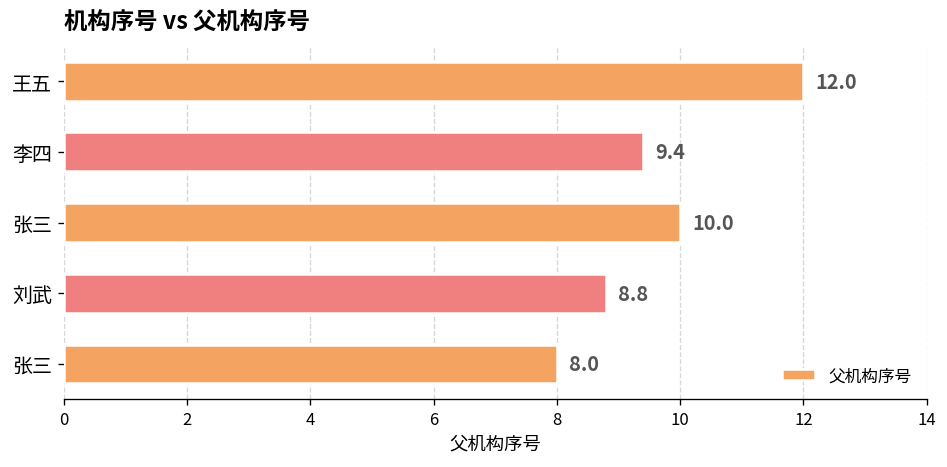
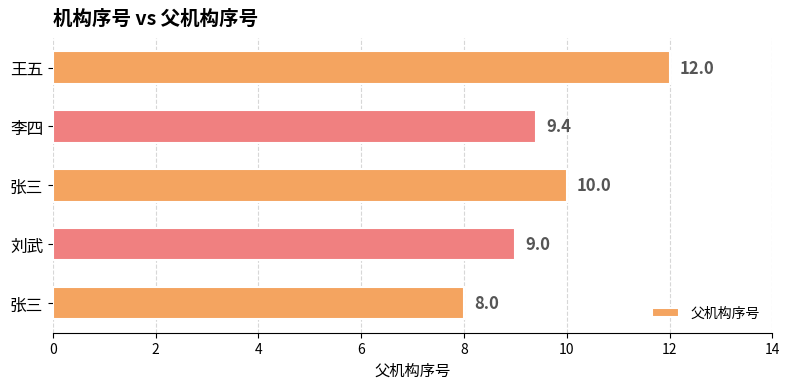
刘武: 8.8 -> 9.0
